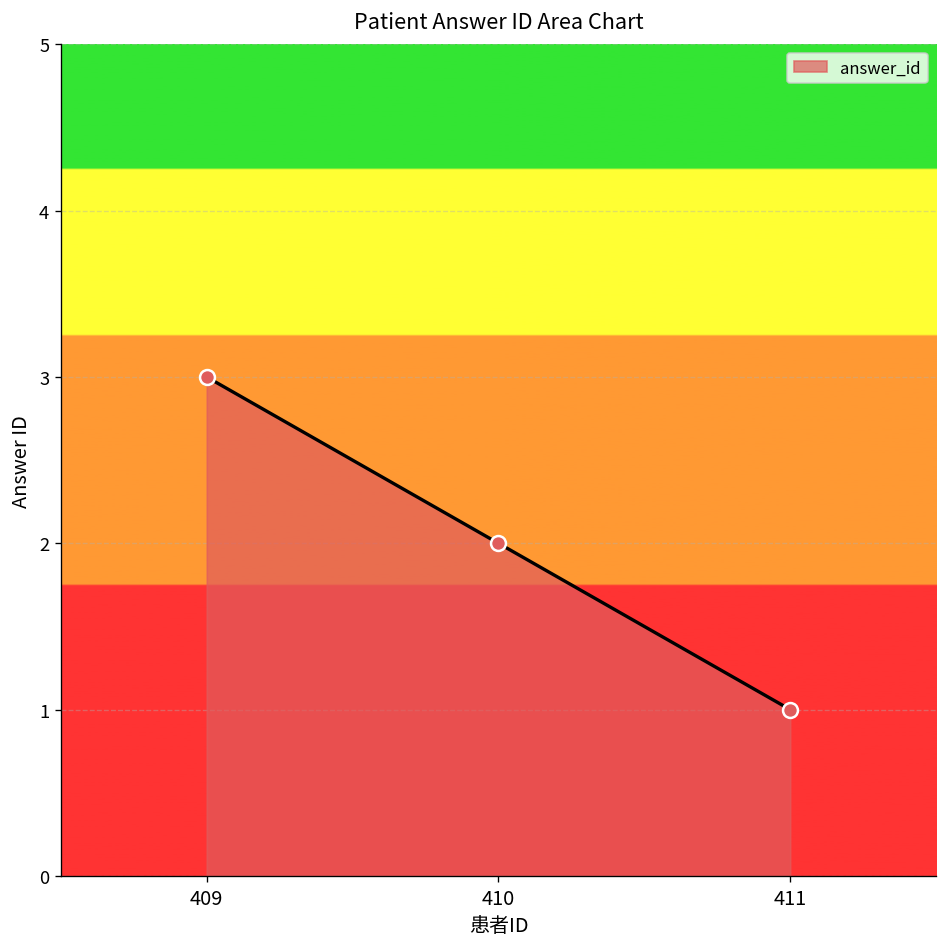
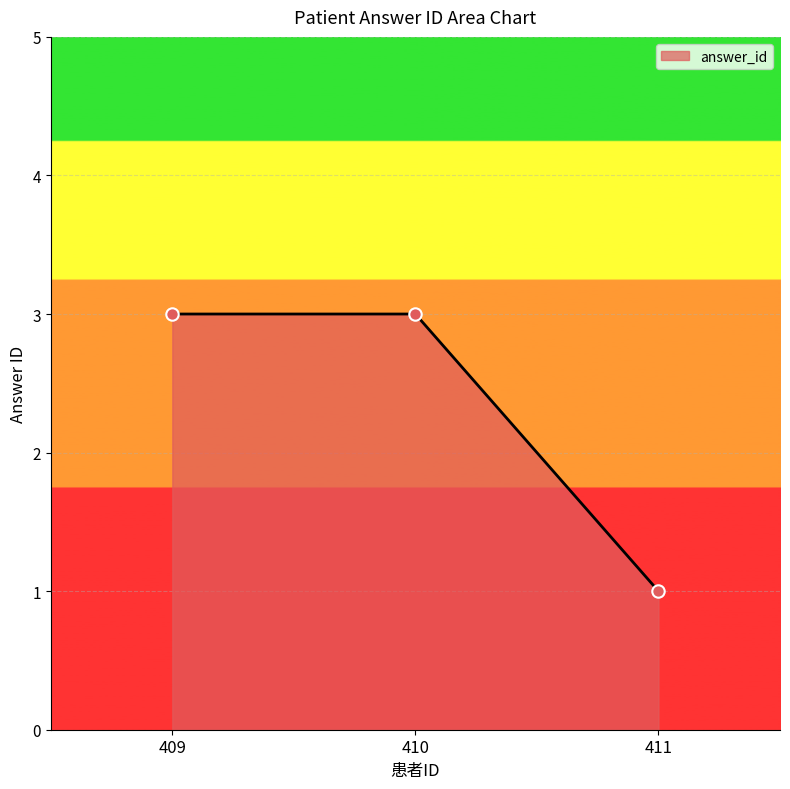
410: 2 -> 3
